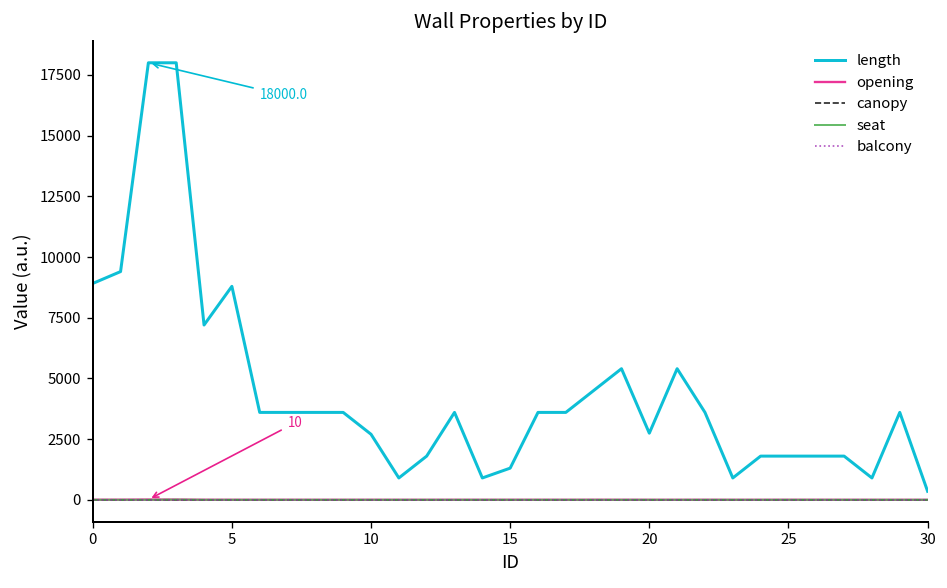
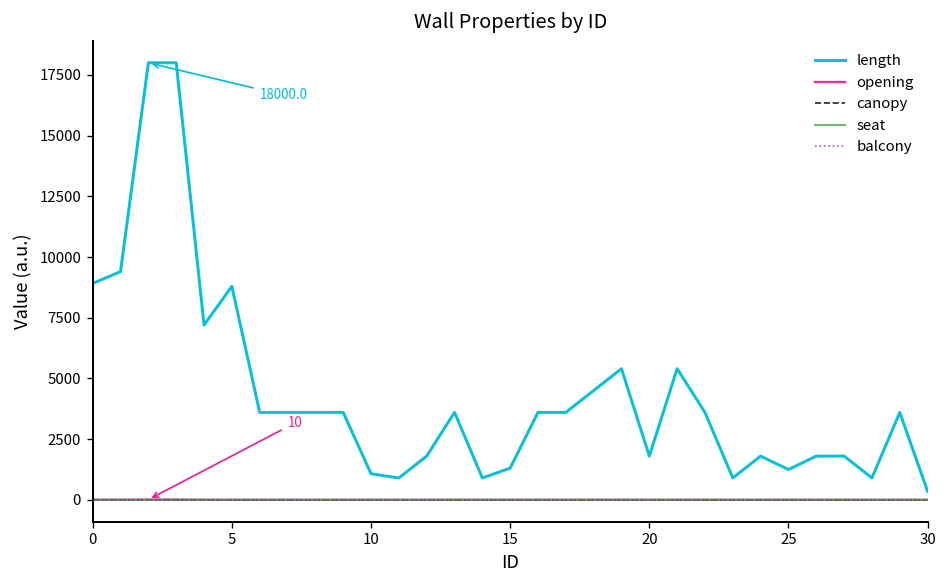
length, 10: 2700 -> 1100
length, 20: 2700 -> 1800
length, 25: 1800 -> 1200
